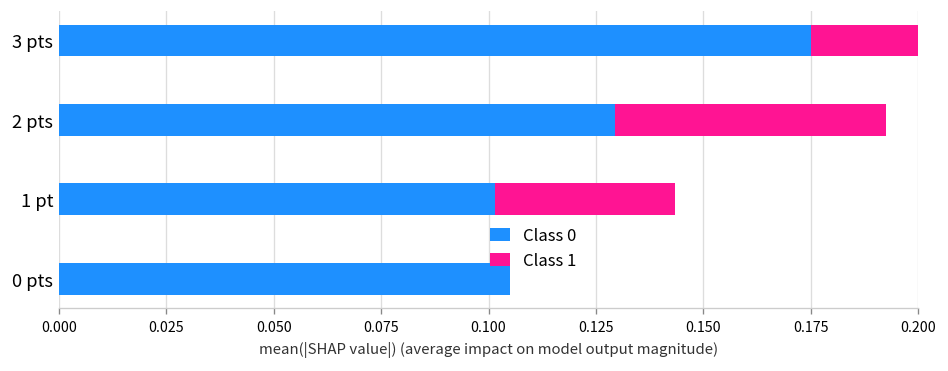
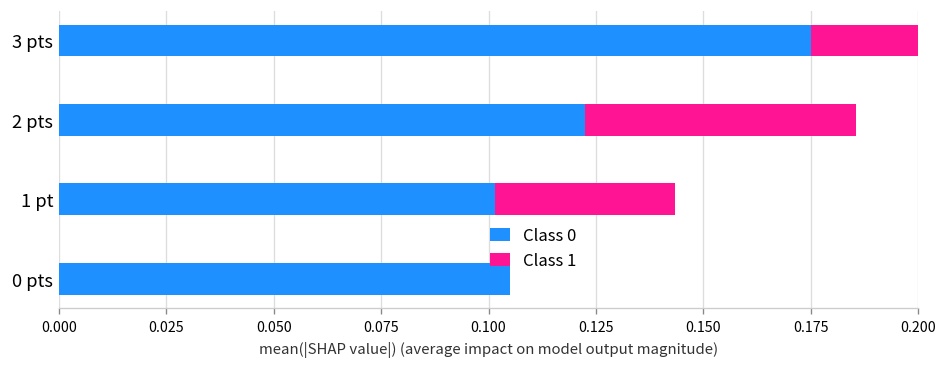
Class 0, 2 pts: 0.130 -> 0.122
